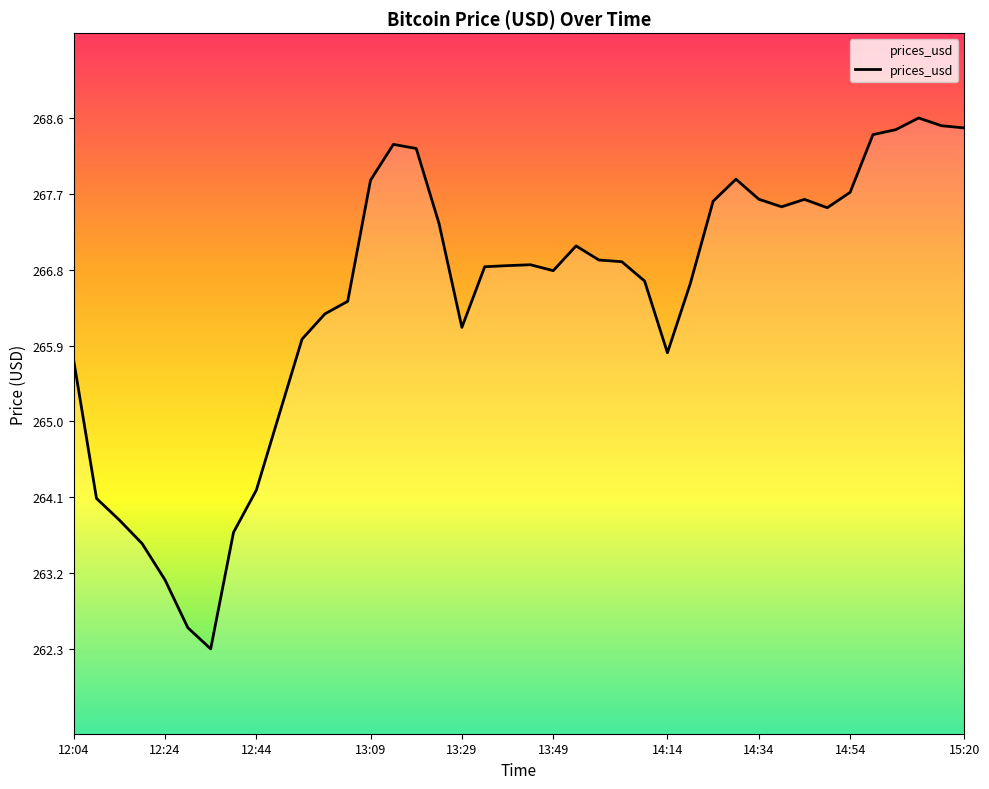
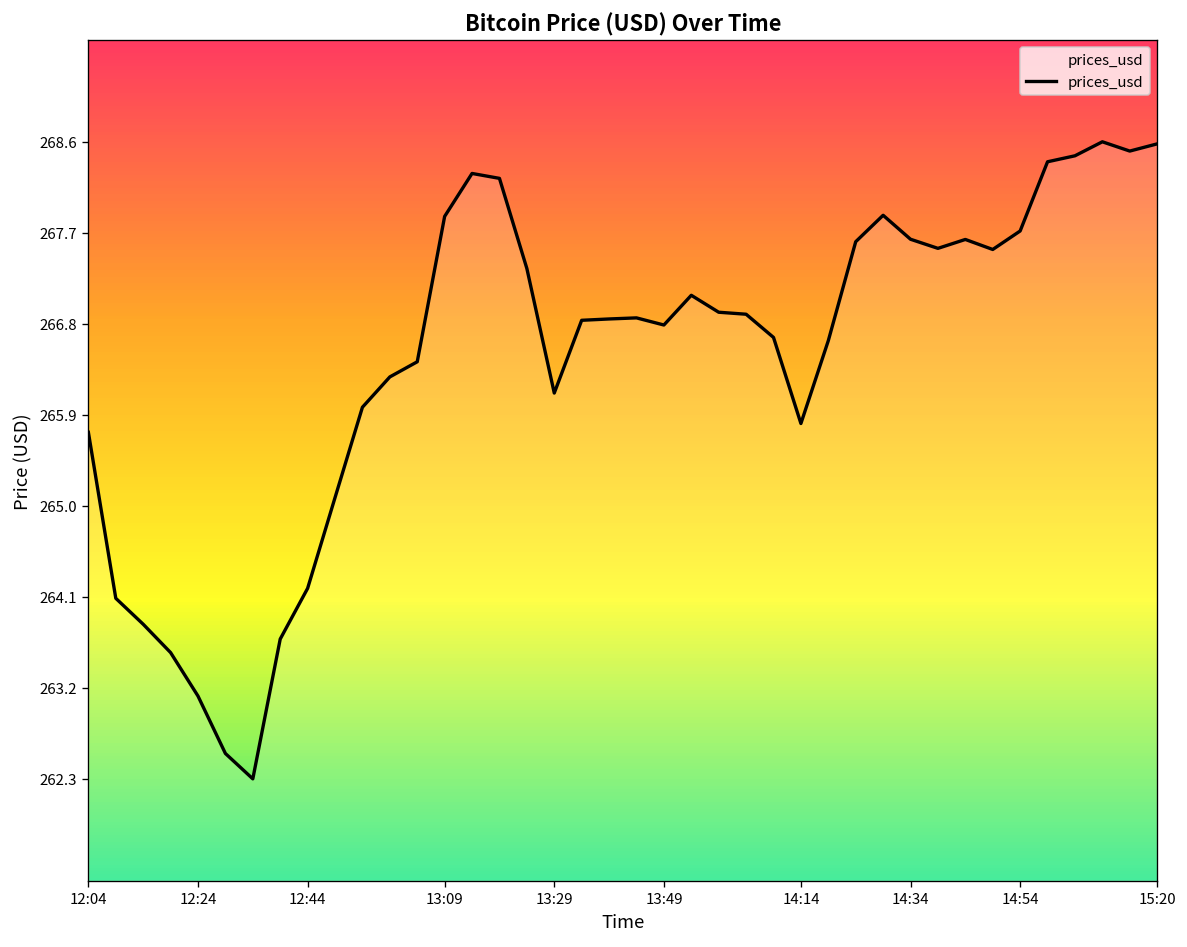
15:20: 268.4 -> 268.5
